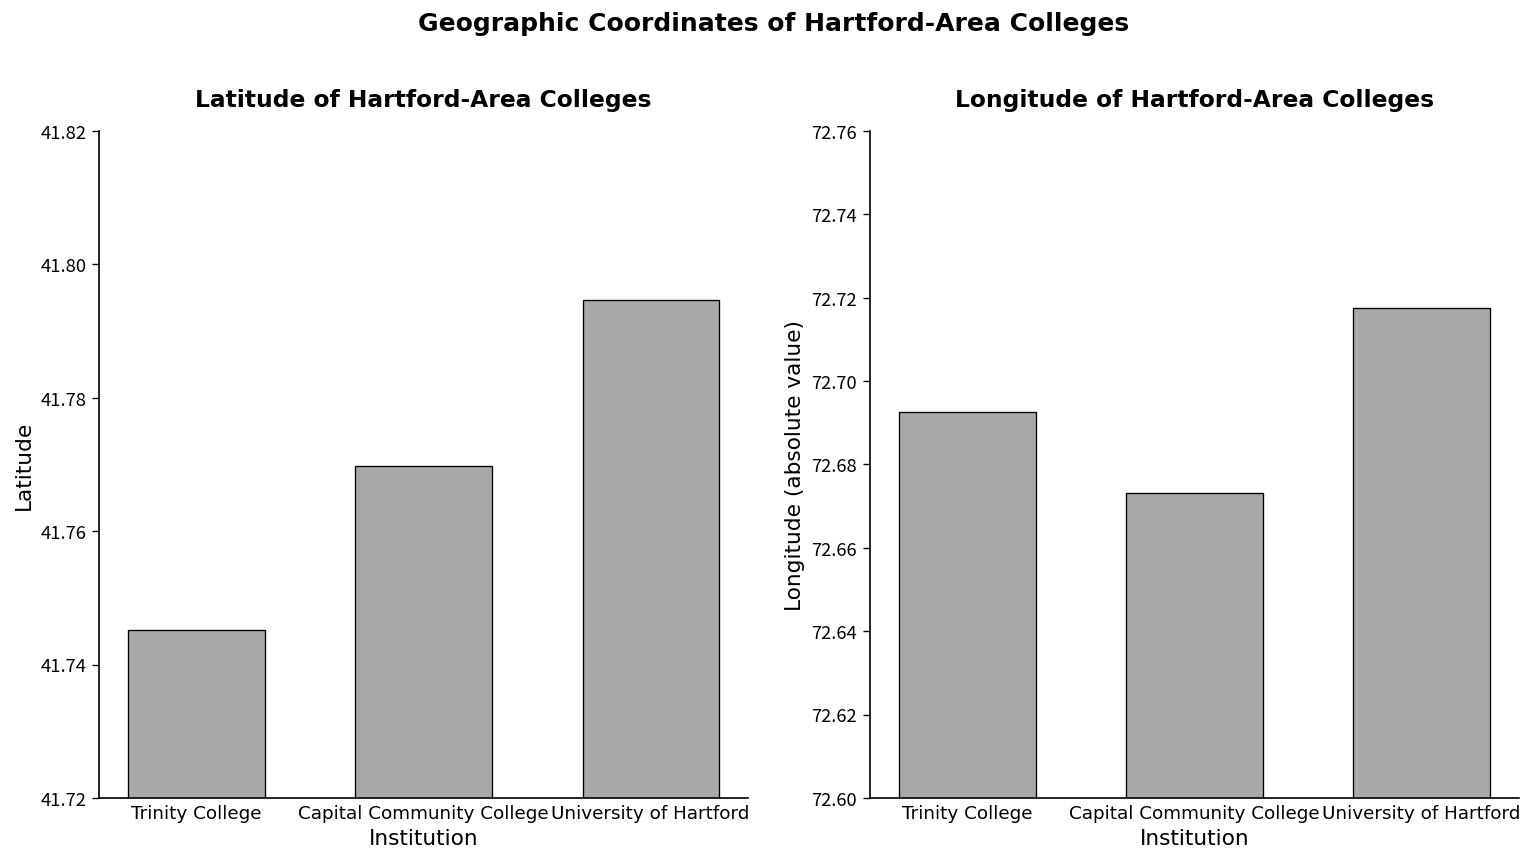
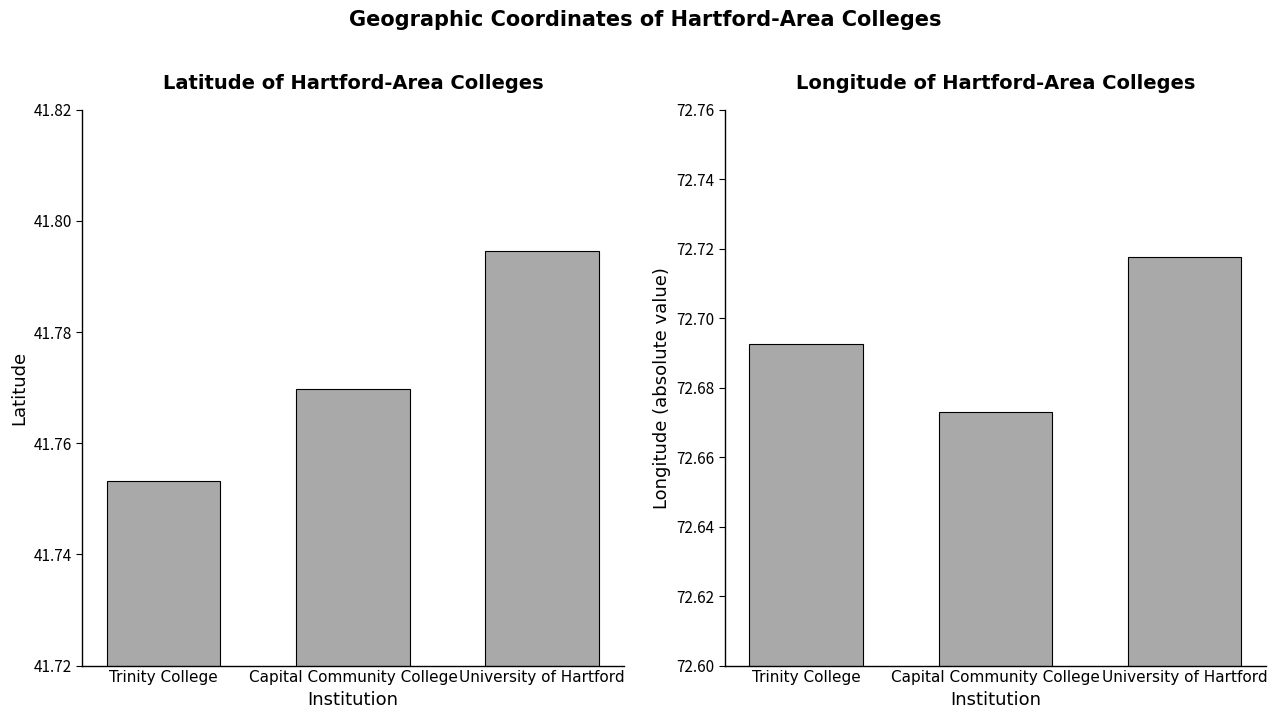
Latitude of Hartford-Area Colleges, Trinity College: 41.745 -> 41.753
